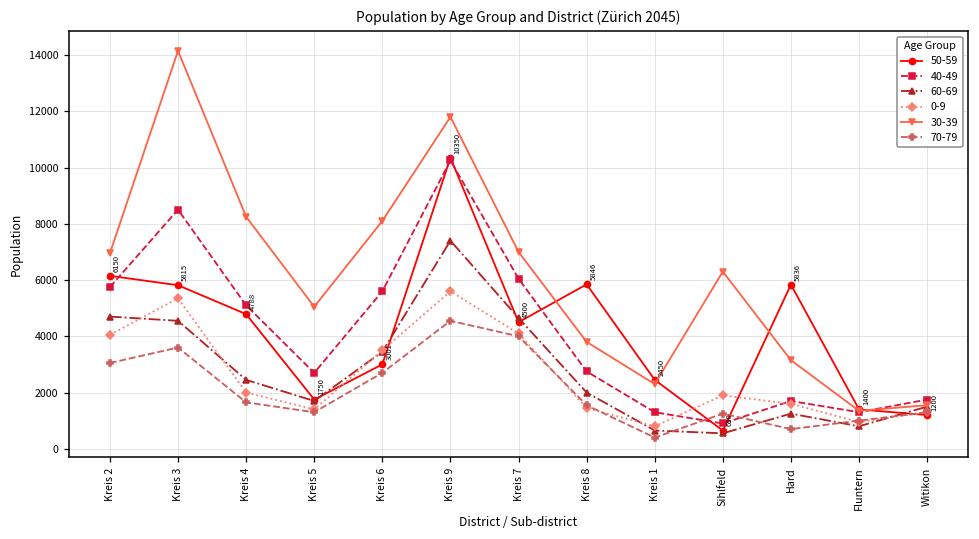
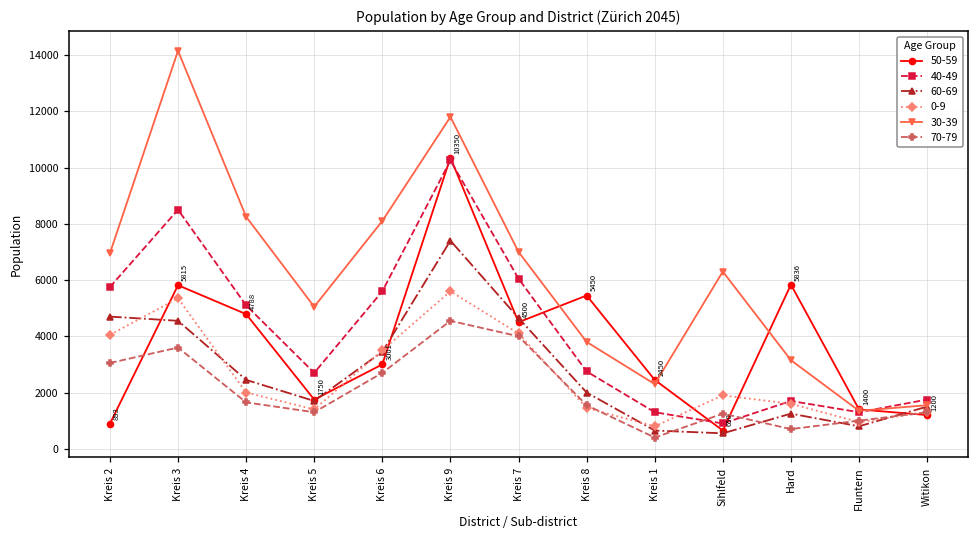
50-59, Kreis 2: 6150 -> 893
50-59, Kreis 8: 5846 -> 5450
